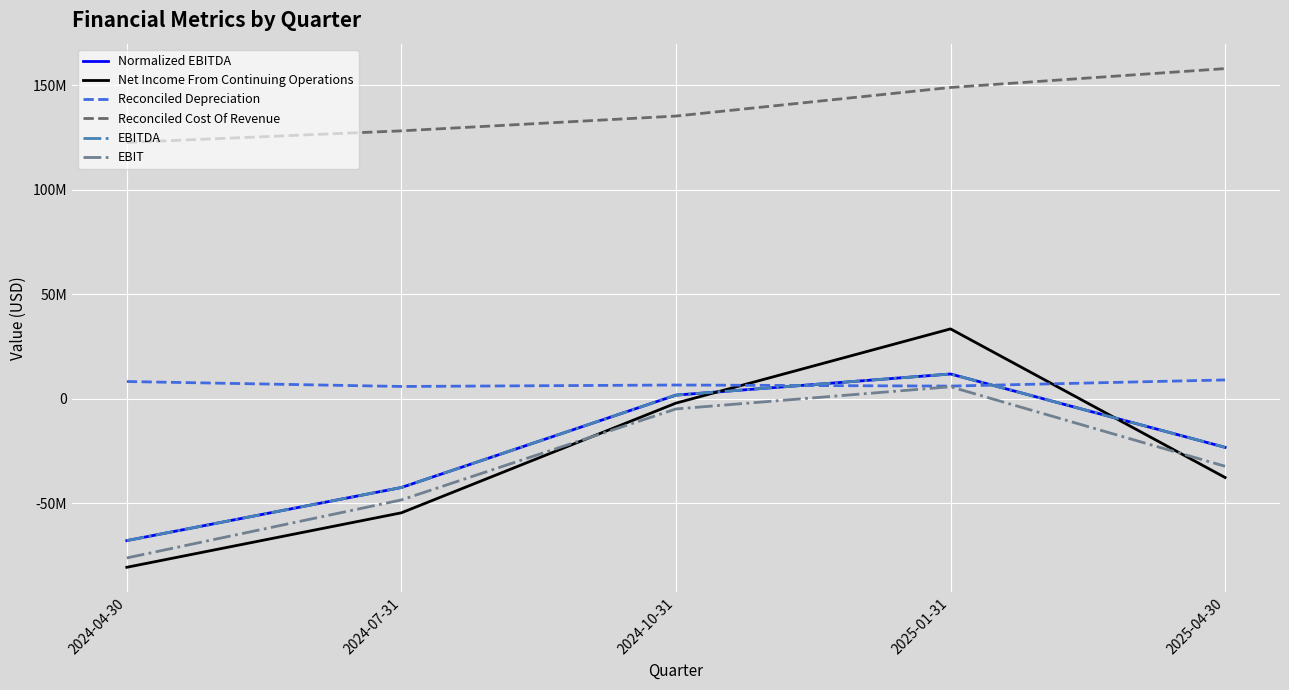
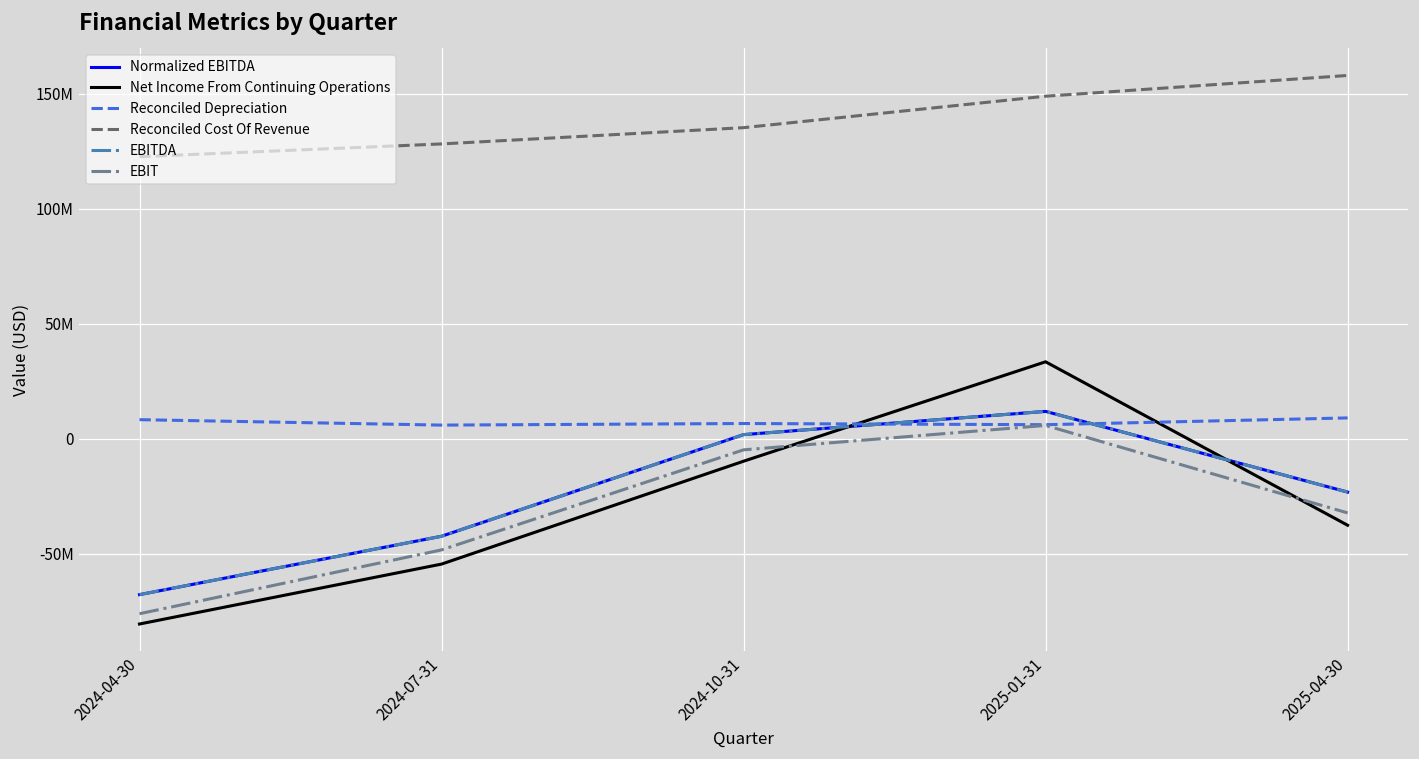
Net Income From Continuing Operations, 2024-10-31: -2000000 -> -10000000
